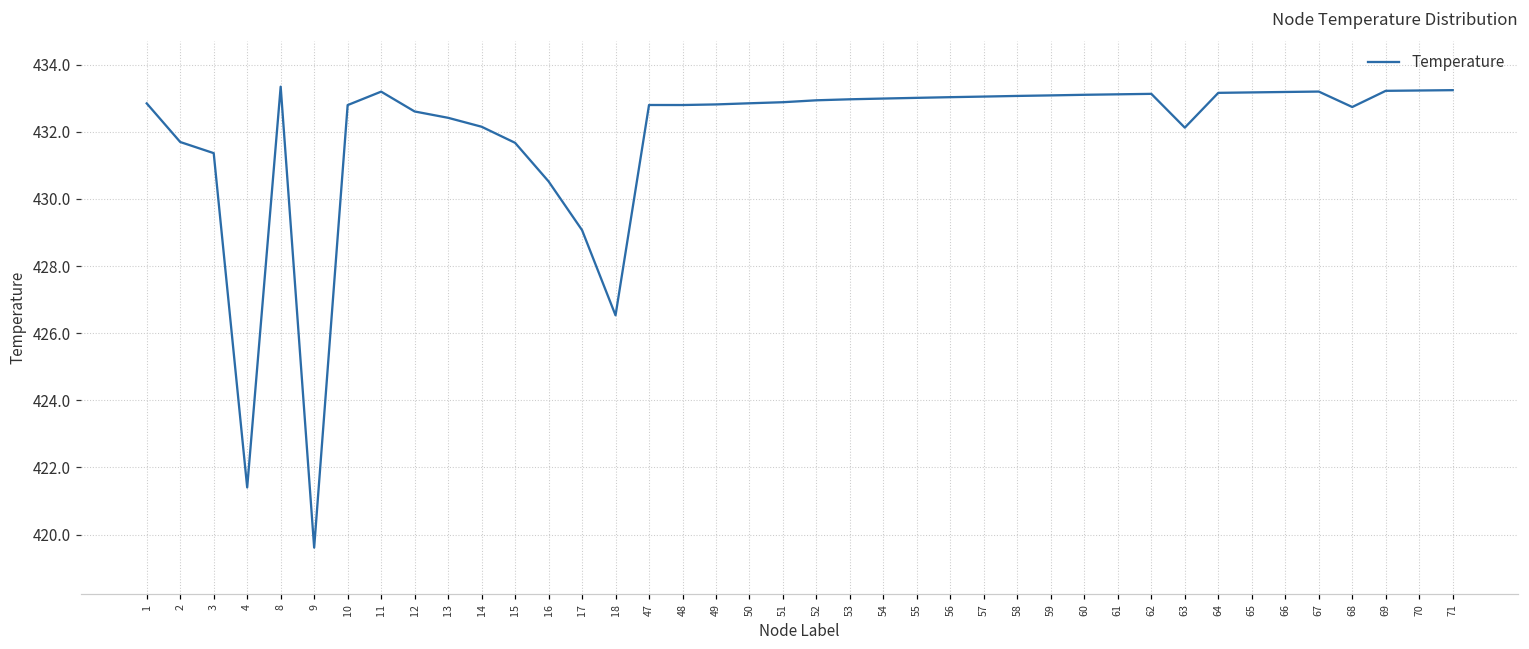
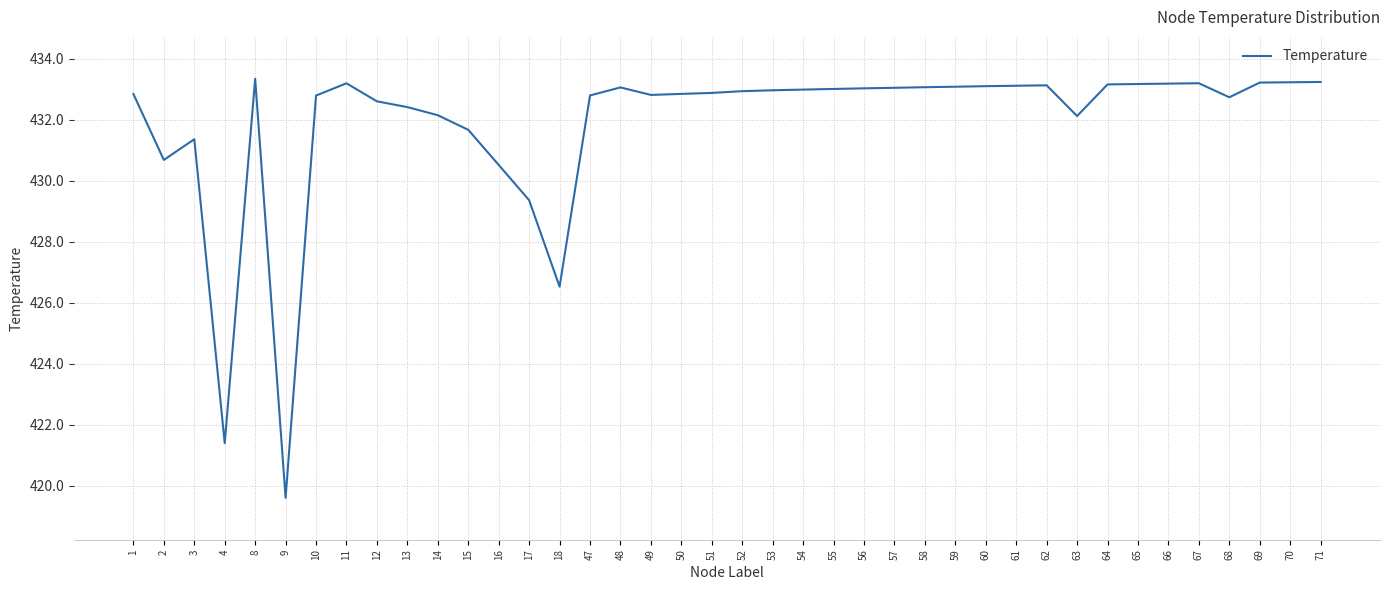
2: 431.7 -> 430.7
17: 429.1 -> 429.4
48: 432.8 -> 433.1
